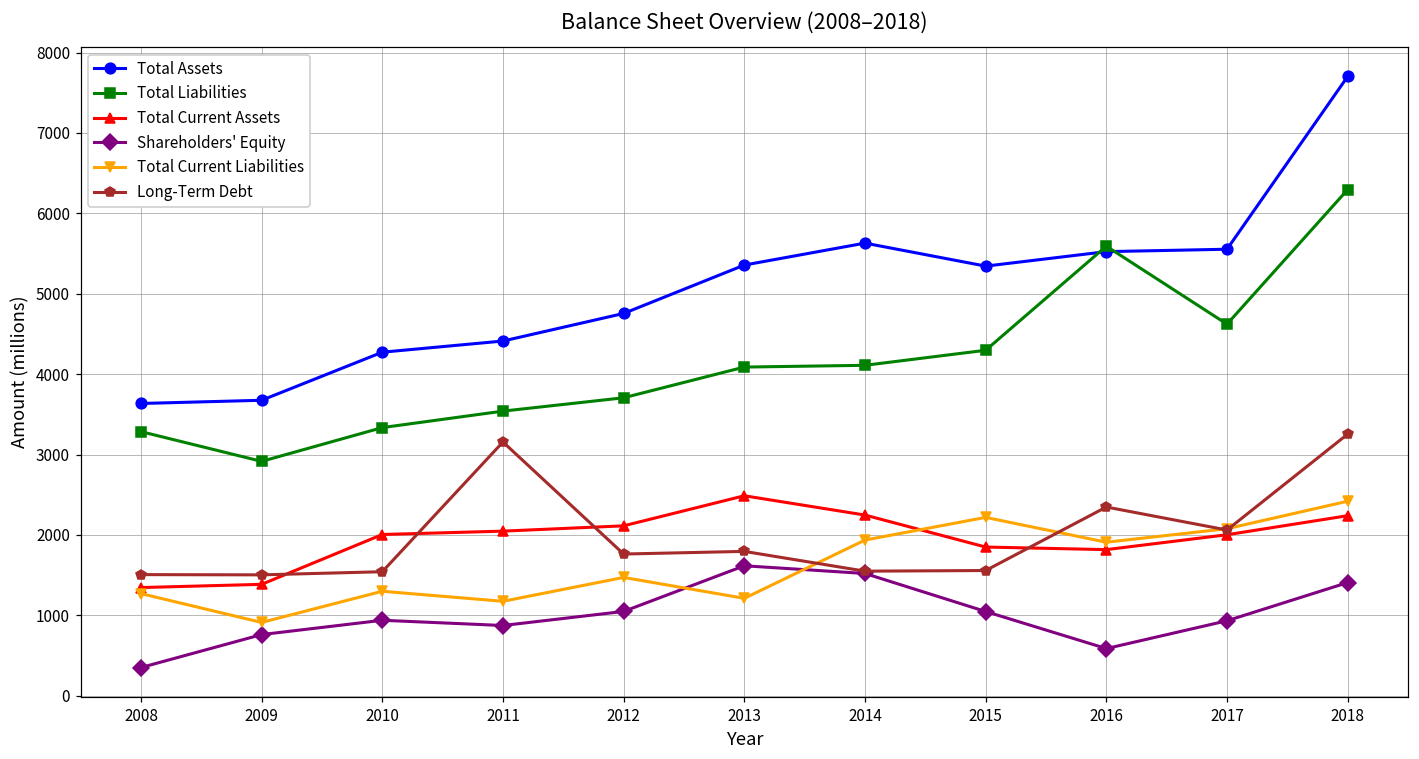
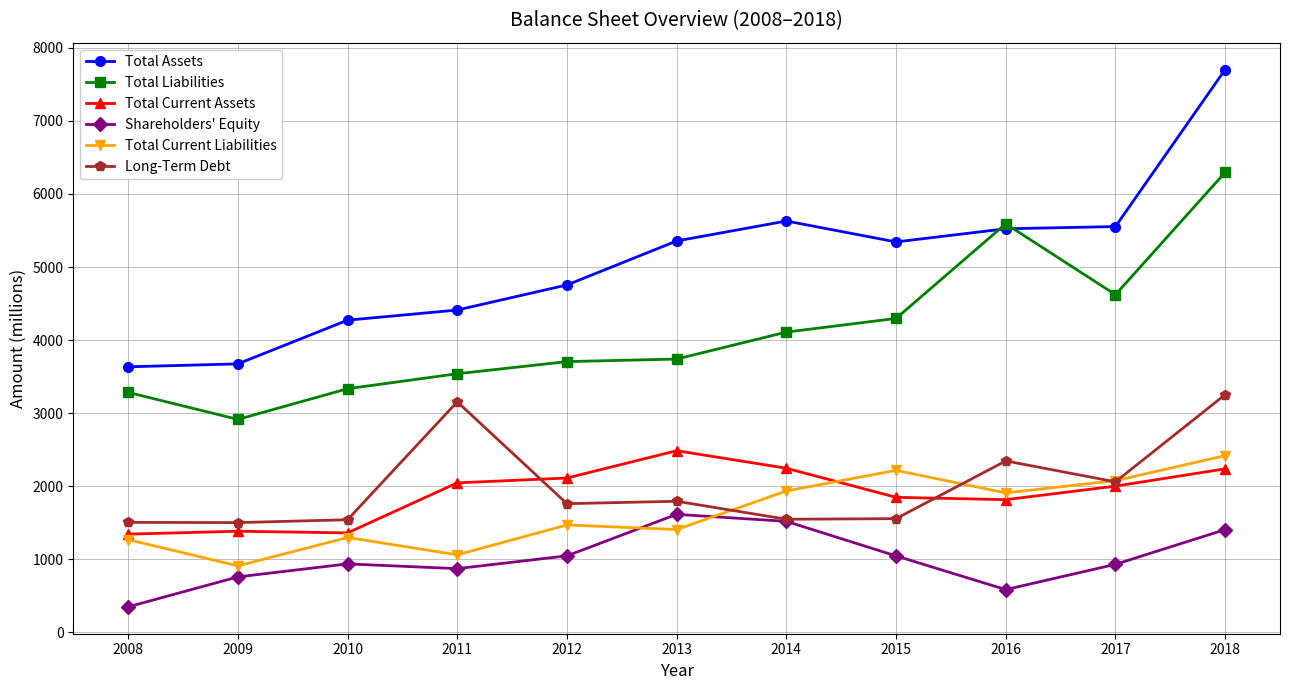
Total Current Assets, 2010: 2000 -> 1400
Total Current Liabilities, 2011: 1200 -> 1100
Total Liabilities, 2013: 4100 -> 3700
Total Current Liabilities, 2013: 1200 -> 1400
